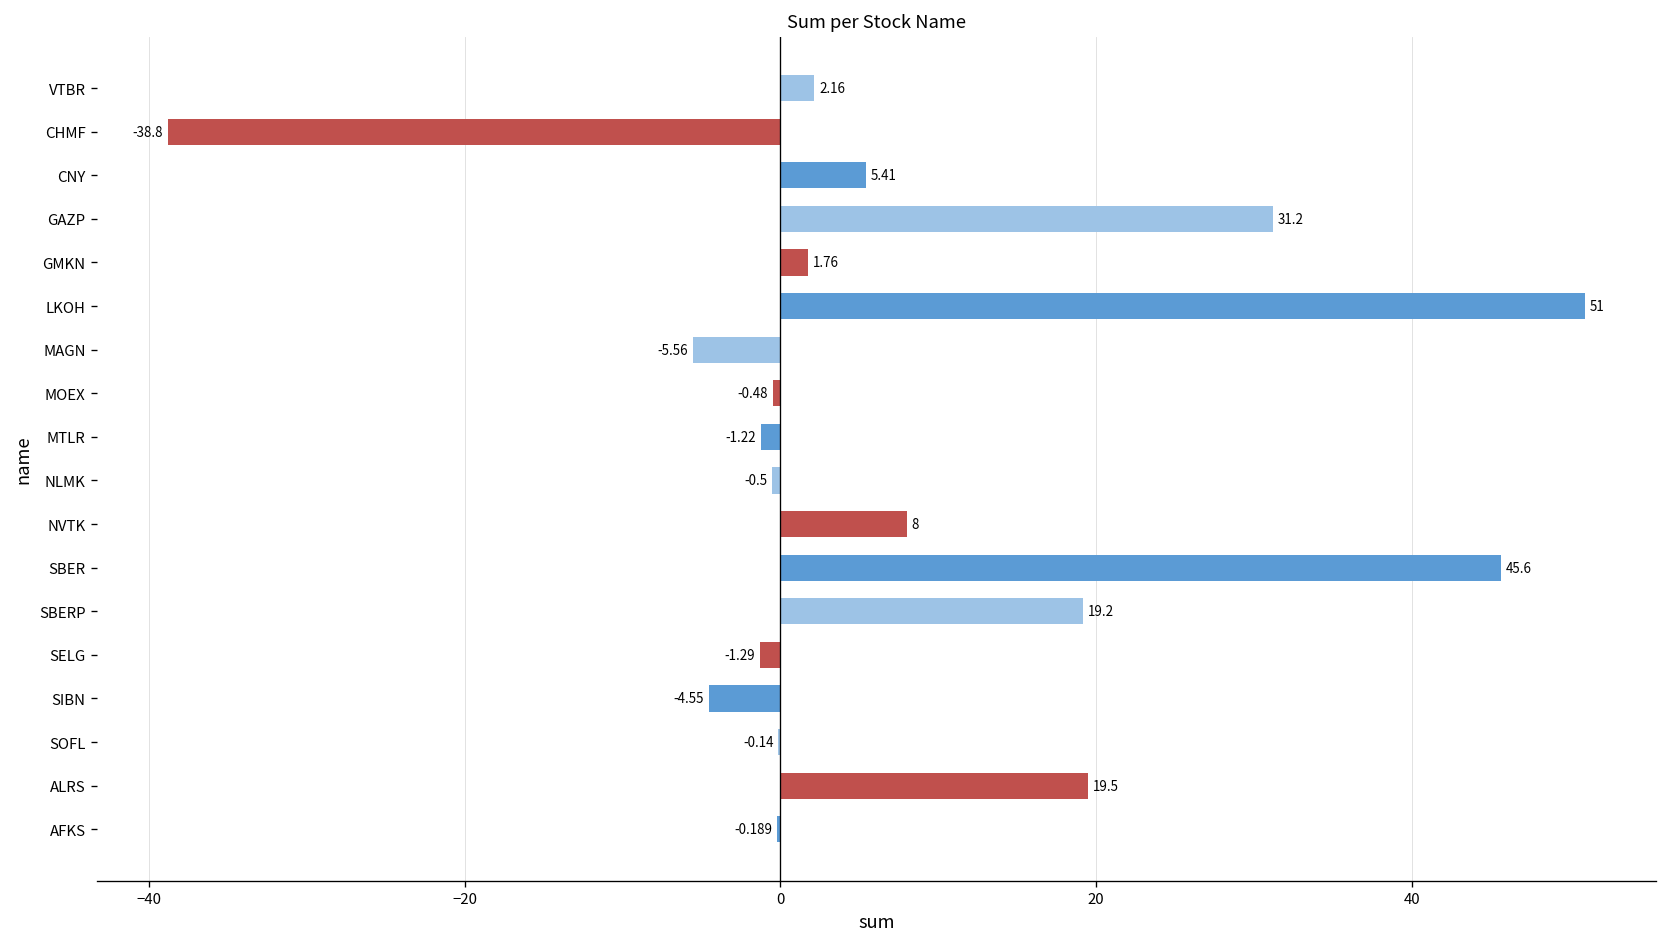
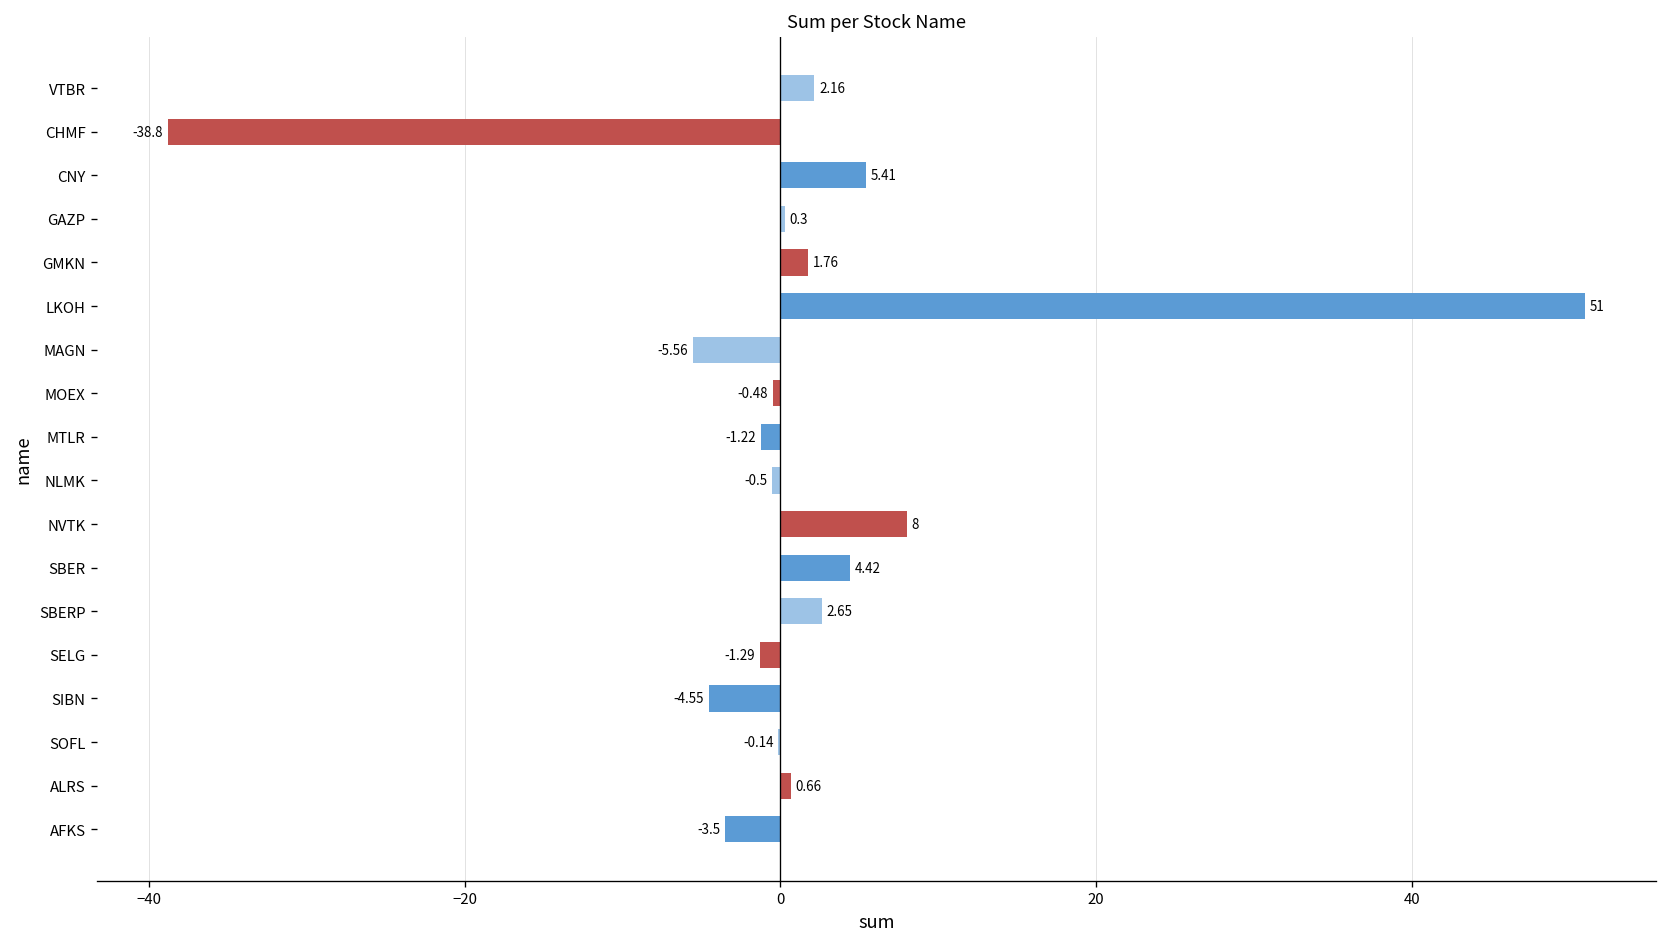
GAZP: 31.2 -> 0.3
SBER: 45.6 -> 4.42
SBERP: 19.2 -> 2.65
ALRS: 19.5 -> 0.66
AFKS: -0.189 -> -3.5
